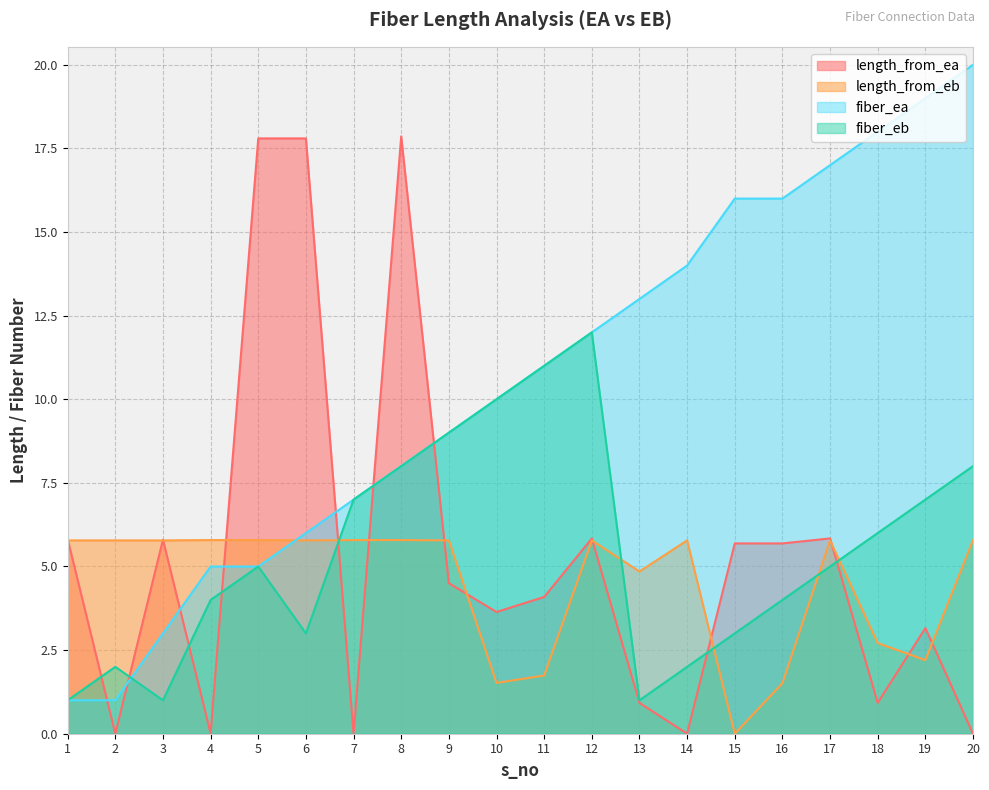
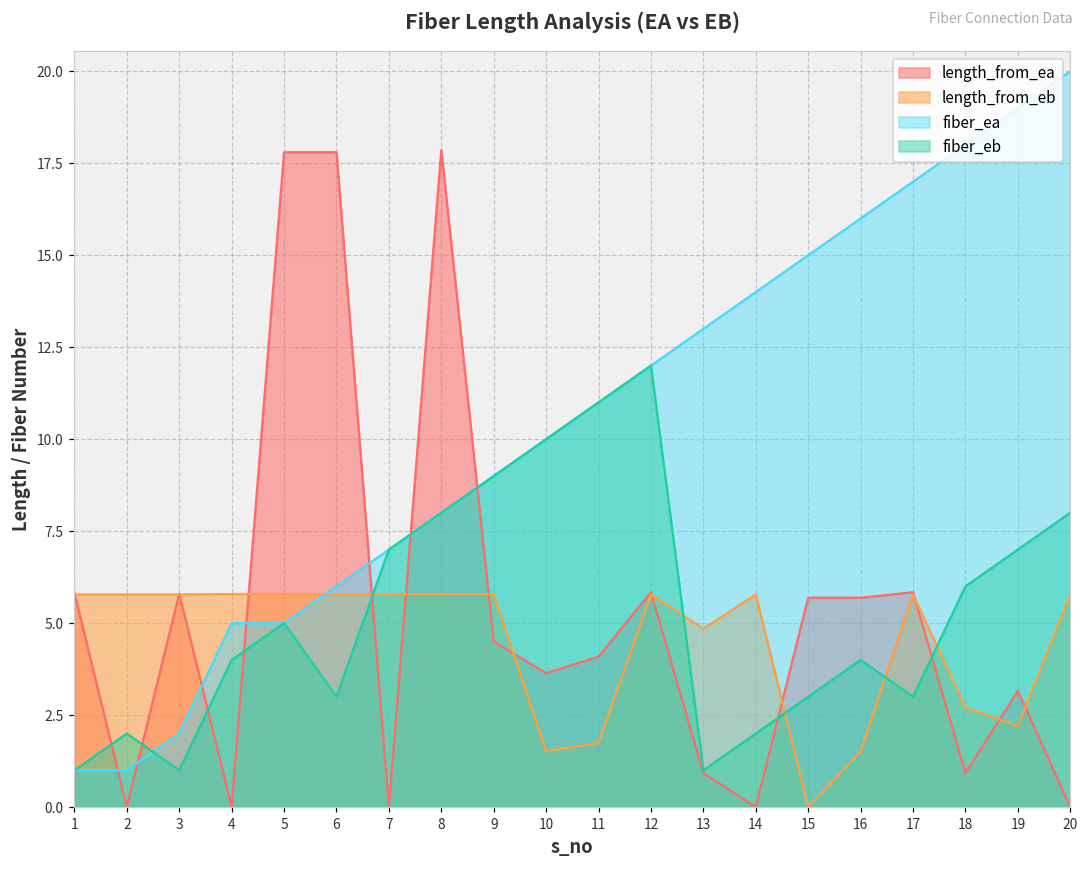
fiber_ea, 3: 3 -> 2
fiber_ea, 15: 16 -> 15
fiber_eb, 17: 5 -> 3
